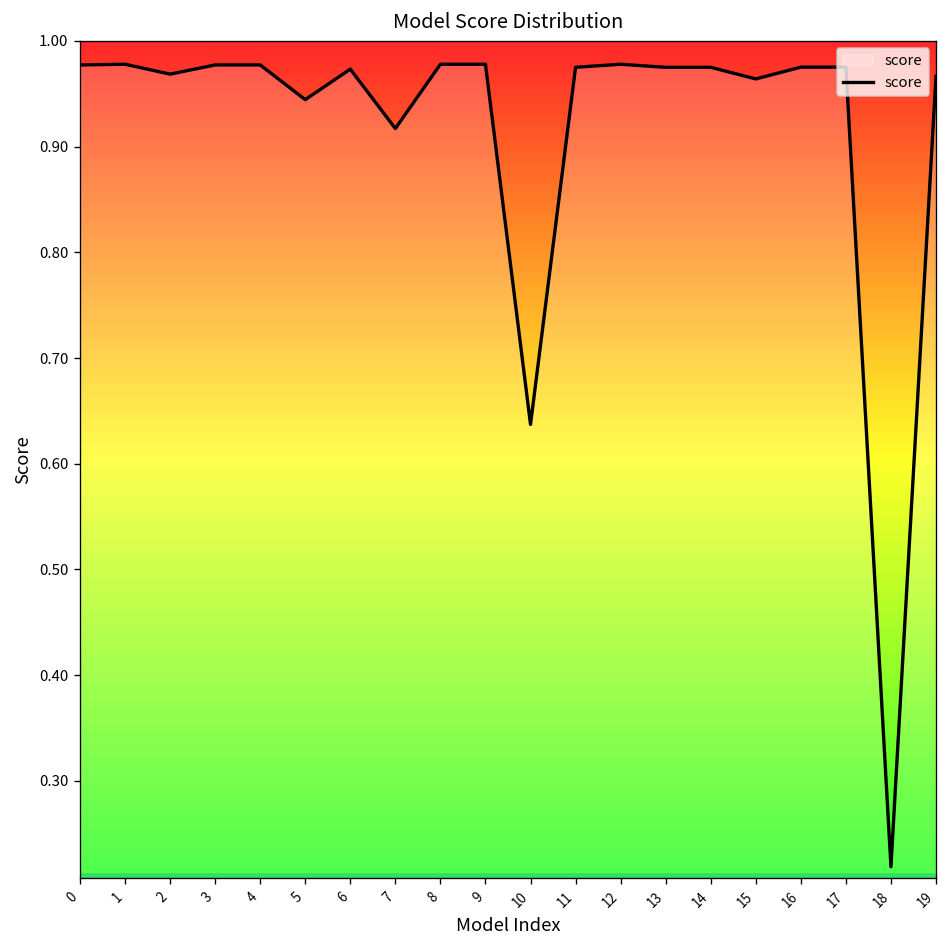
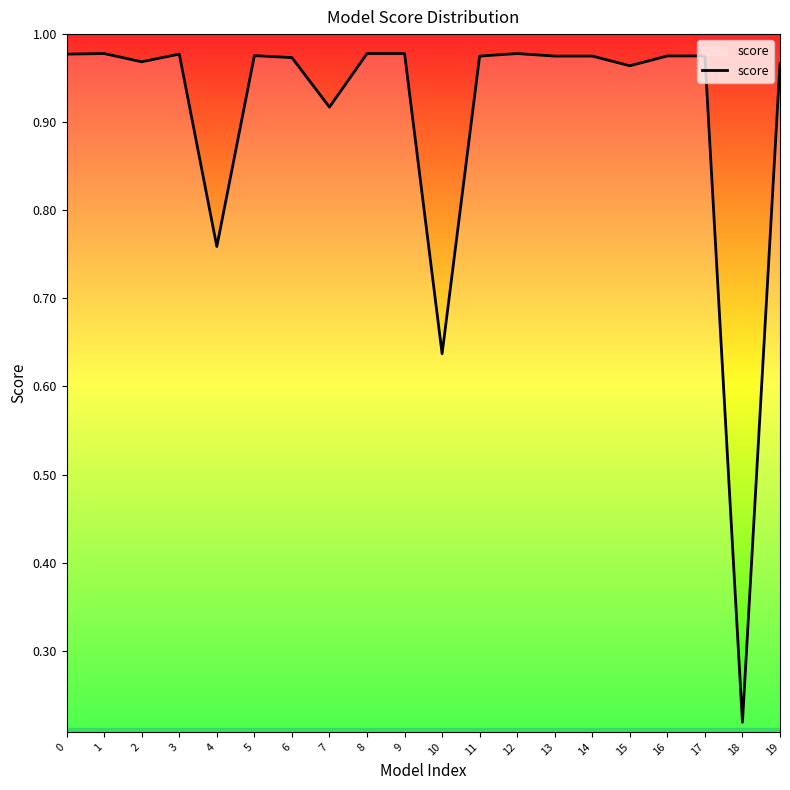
4: 0.98 -> 0.76
5: 0.94 -> 0.98
